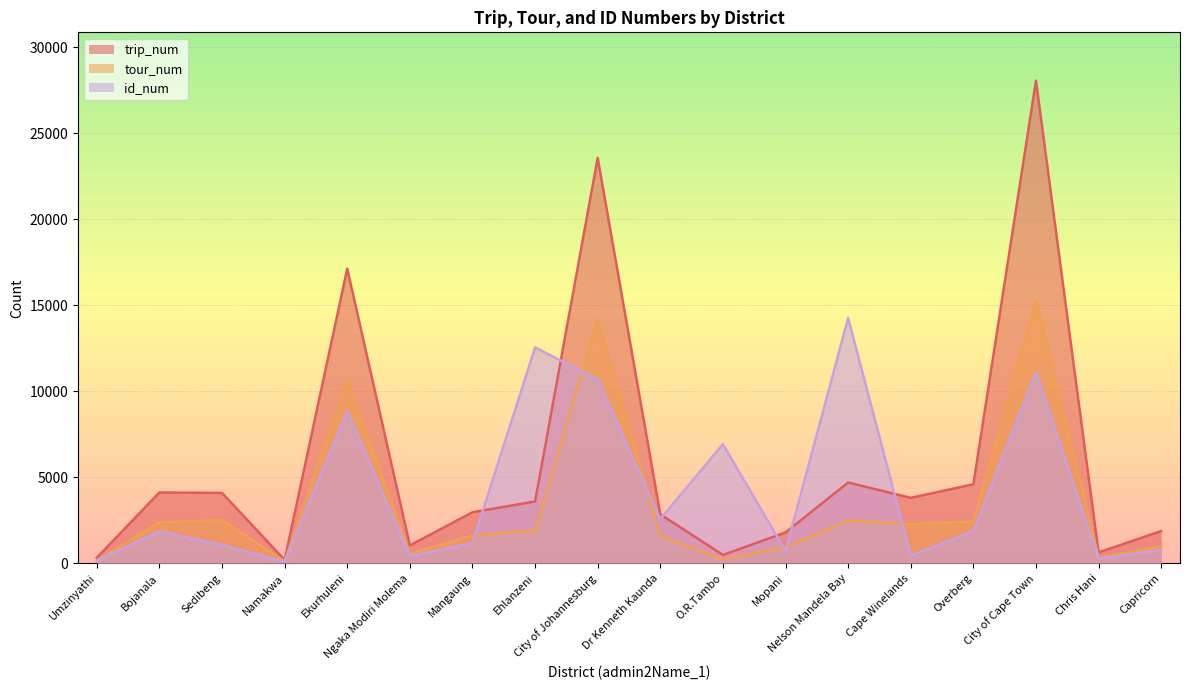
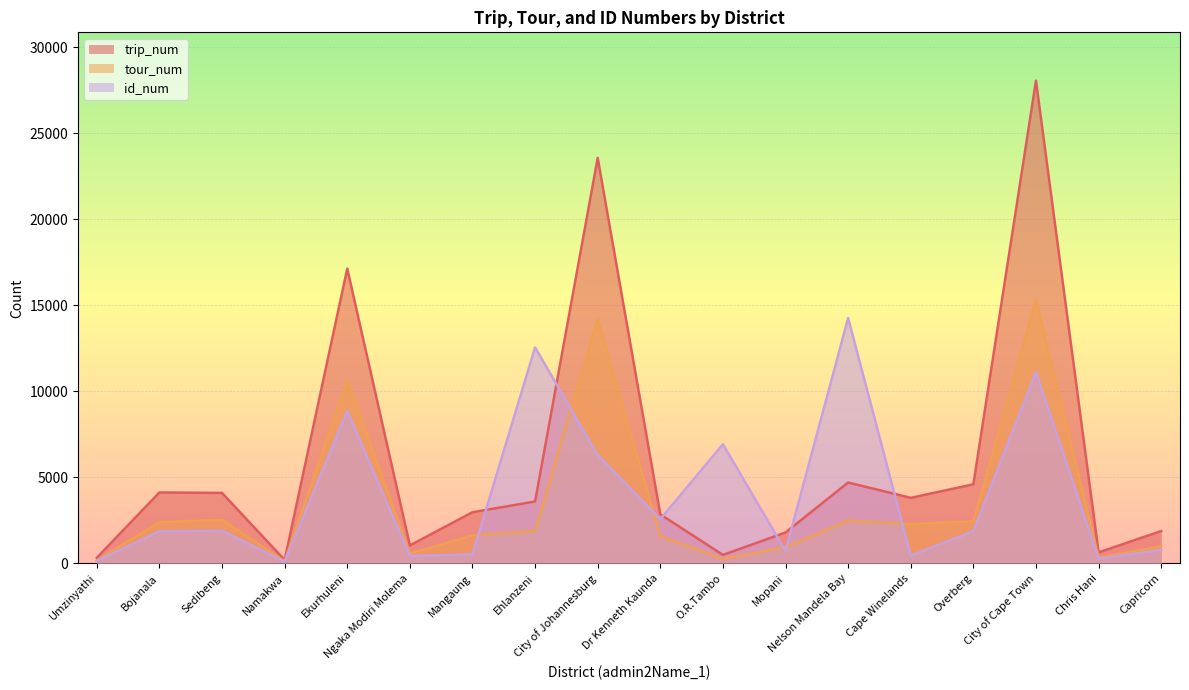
id_num, Sedibeng: 1100 -> 1900
id_num, Mangaung: 1200 -> 500
id_num, City of Johannesburg: 10700 -> 6300
